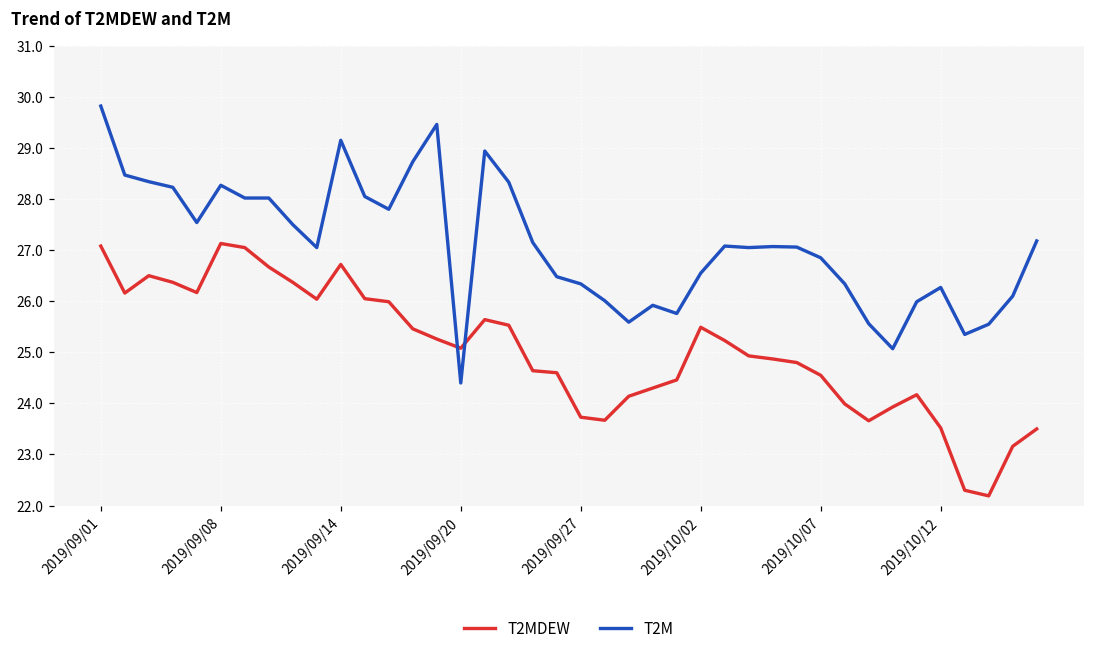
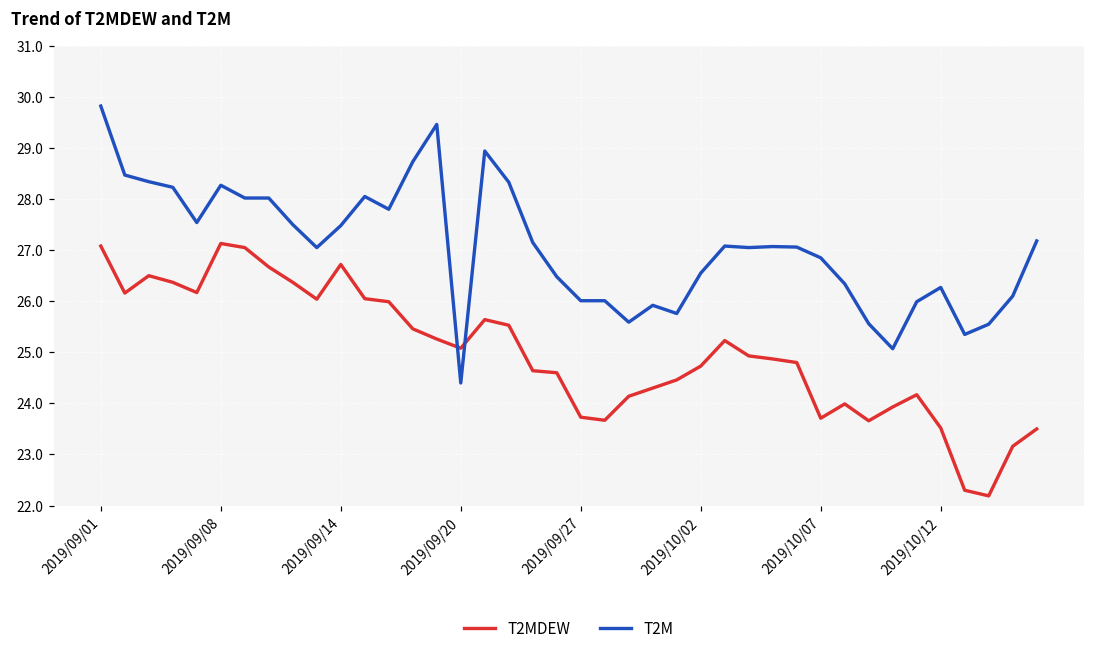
T2M, 2019/09/14: 29.2 -> 27.5
T2M, 2019/09/27: 26.3 -> 26.0
T2MDEW, 2019/10/02: 25.5 -> 24.7
T2MDEW, 2019/10/07: 24.6 -> 23.7
